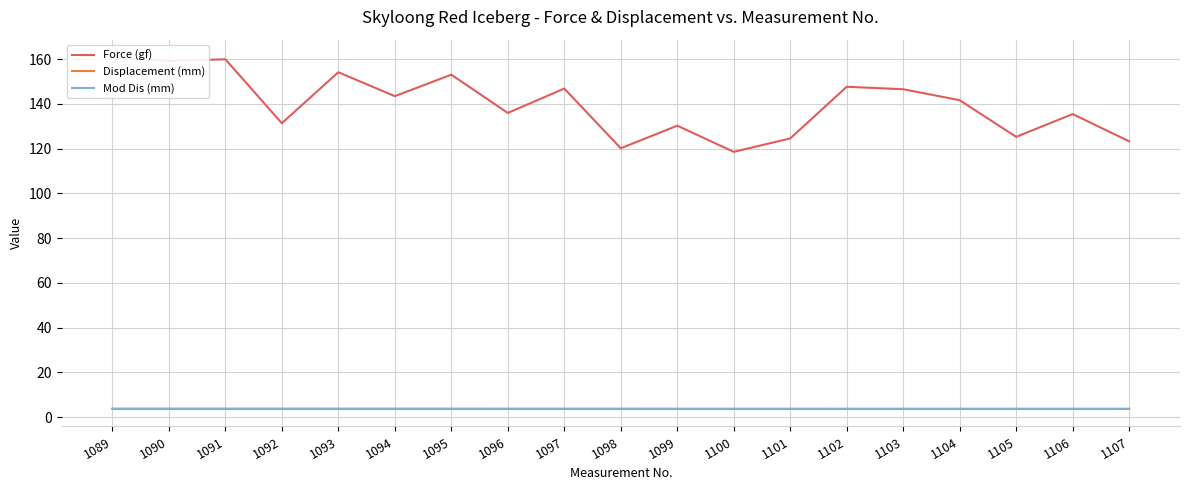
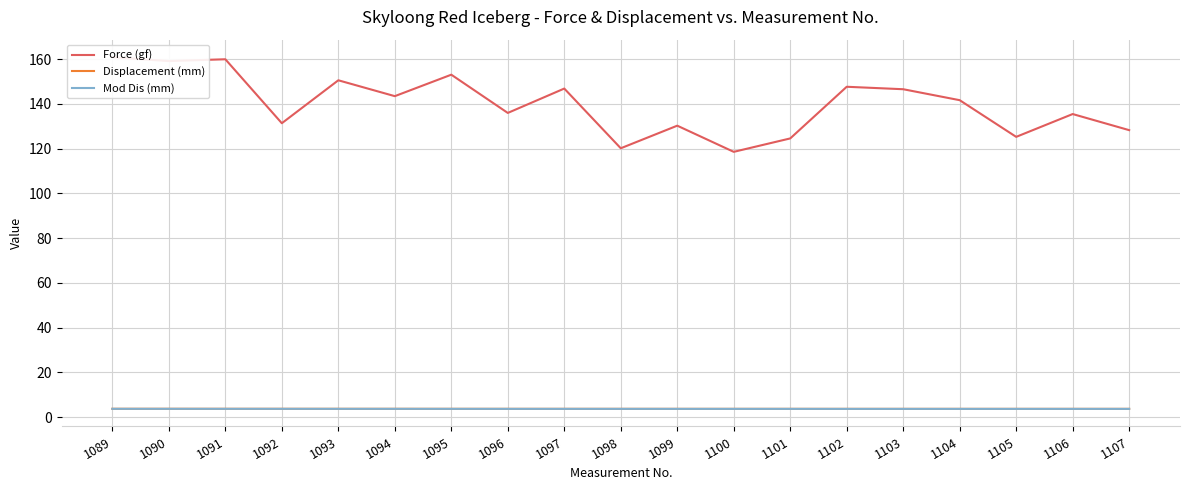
Force (gf), 1093: 154 -> 151
Force (gf), 1107: 123 -> 128
